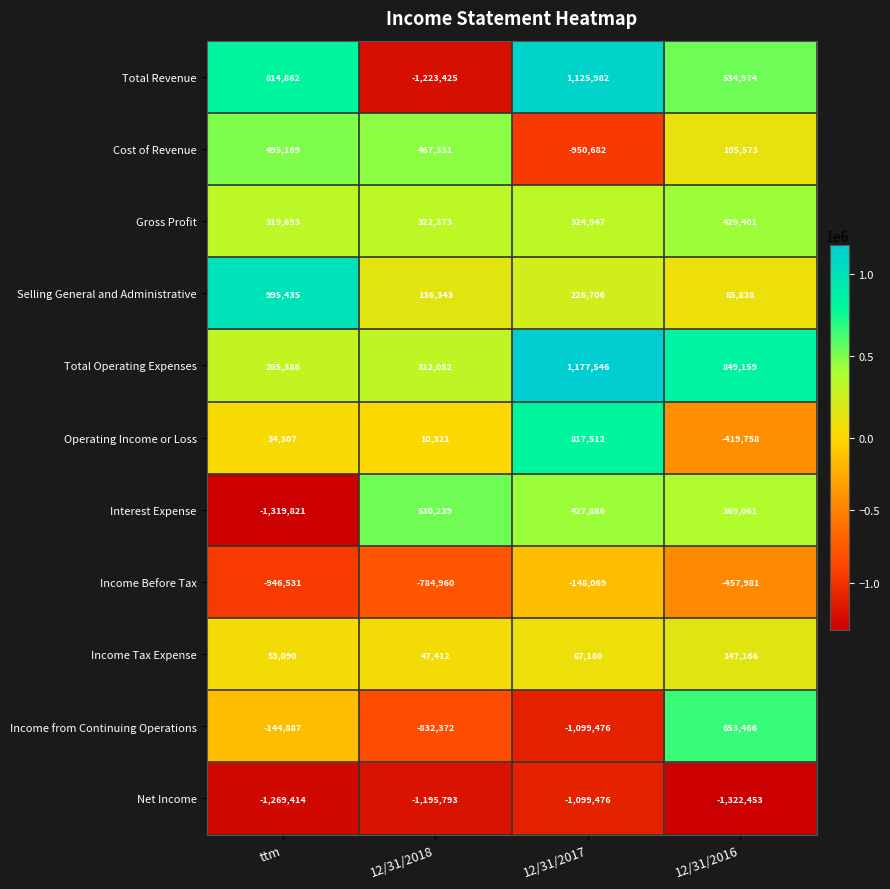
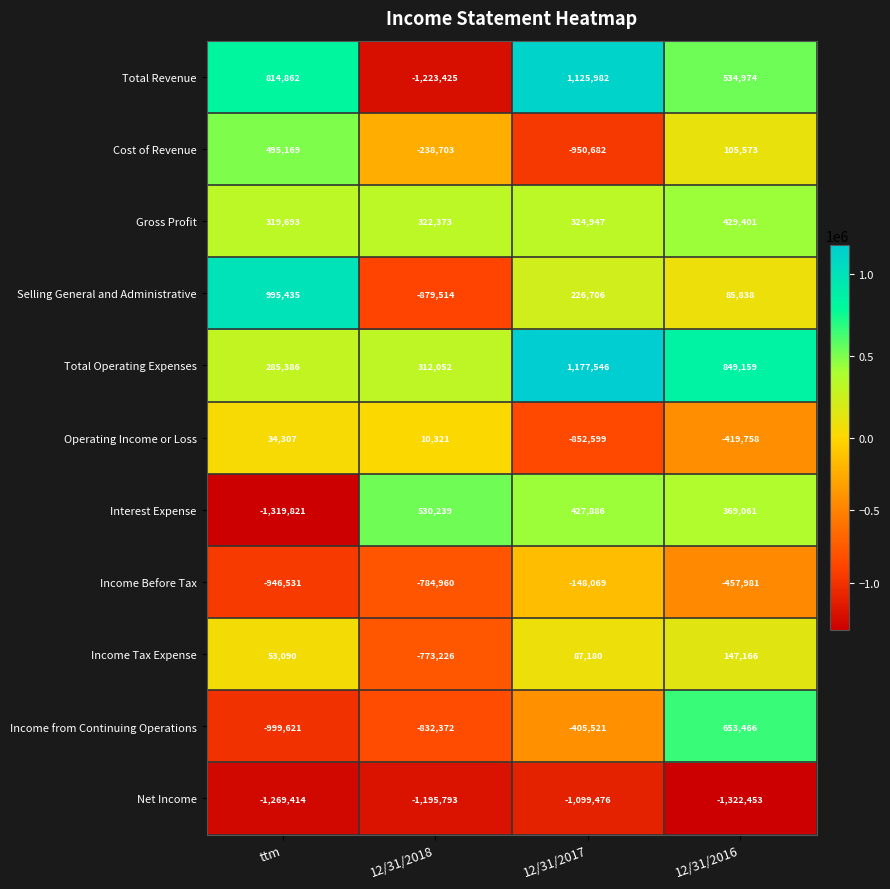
Cost of Revenue, 12/31/2018: 467,331 -> -238,703
Selling General and Administrative, 12/31/2018: 136,343 -> -879,514
Operating Income or Loss, 12/31/2017: 817,512 -> -852,599
Income Tax Expense, 12/31/2018: 47,412 -> -773,226
Income from Continuing Operations, ttm: -144,887 -> -999,621
Income from Continuing Operations, 12/31/2017: -1,099,476 -> -405,521
